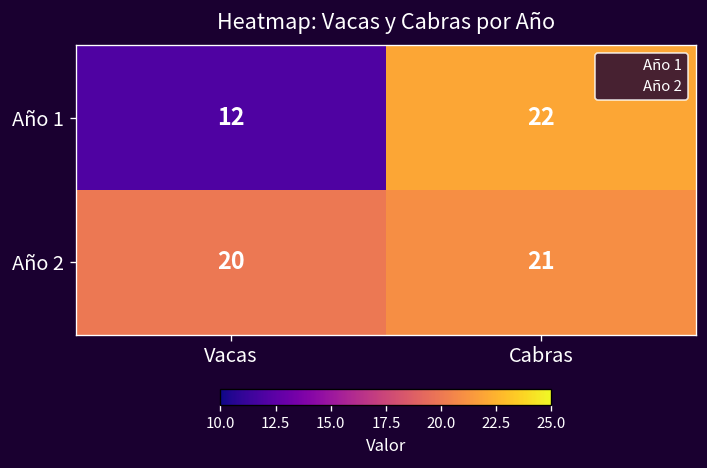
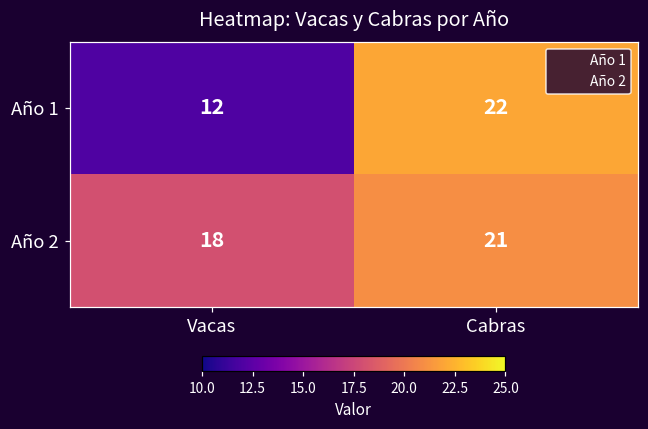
Año 2, Vacas: 20 -> 18
